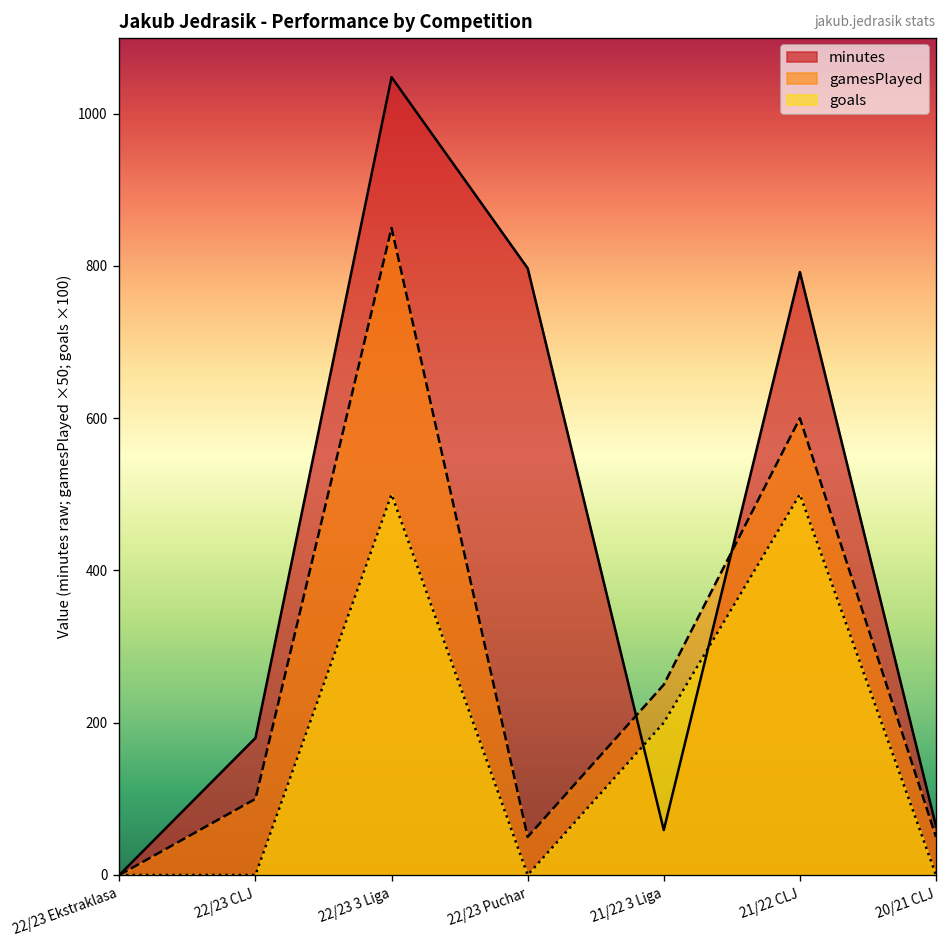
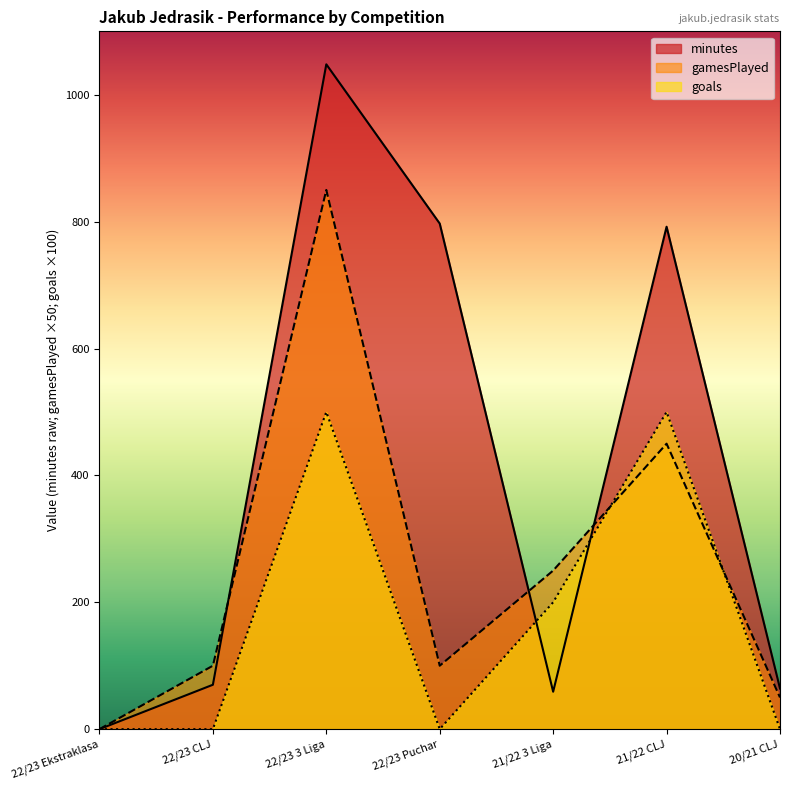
minutes, 22/23 CLJ: 180 -> 70
gamesPlayed, 22/23 Puchar: 50 -> 100
gamesPlayed, 21/22 CLJ: 600 -> 450
